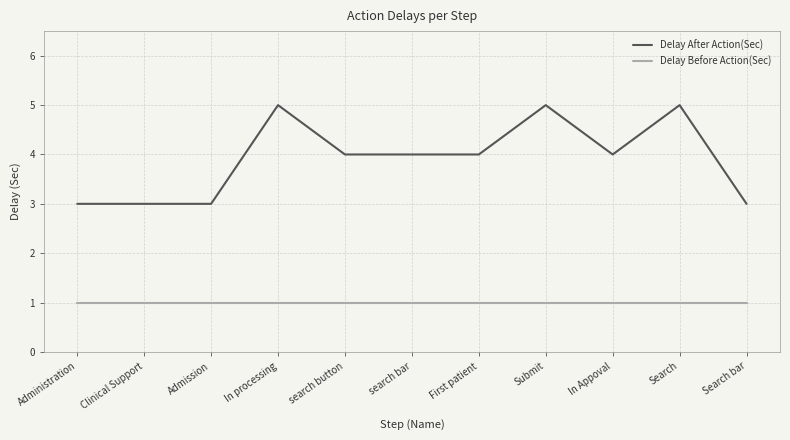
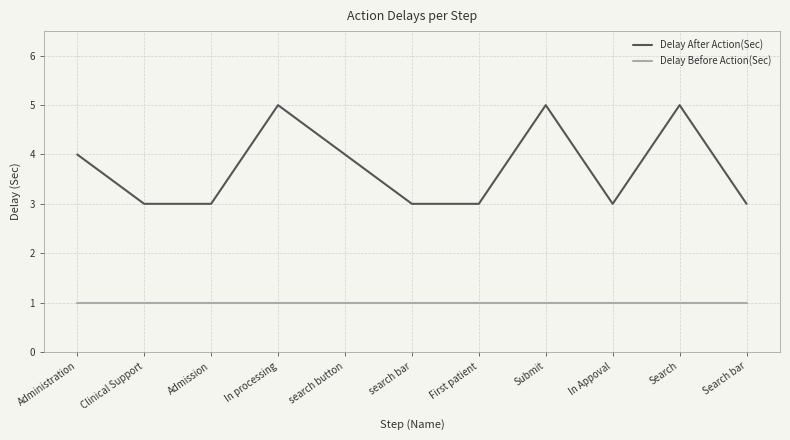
Delay After Action(Sec), Administration: 3 -> 4
Delay After Action(Sec), search bar: 4 -> 3
Delay After Action(Sec), First patient: 4 -> 3
Delay After Action(Sec), In Appoval: 4 -> 3
